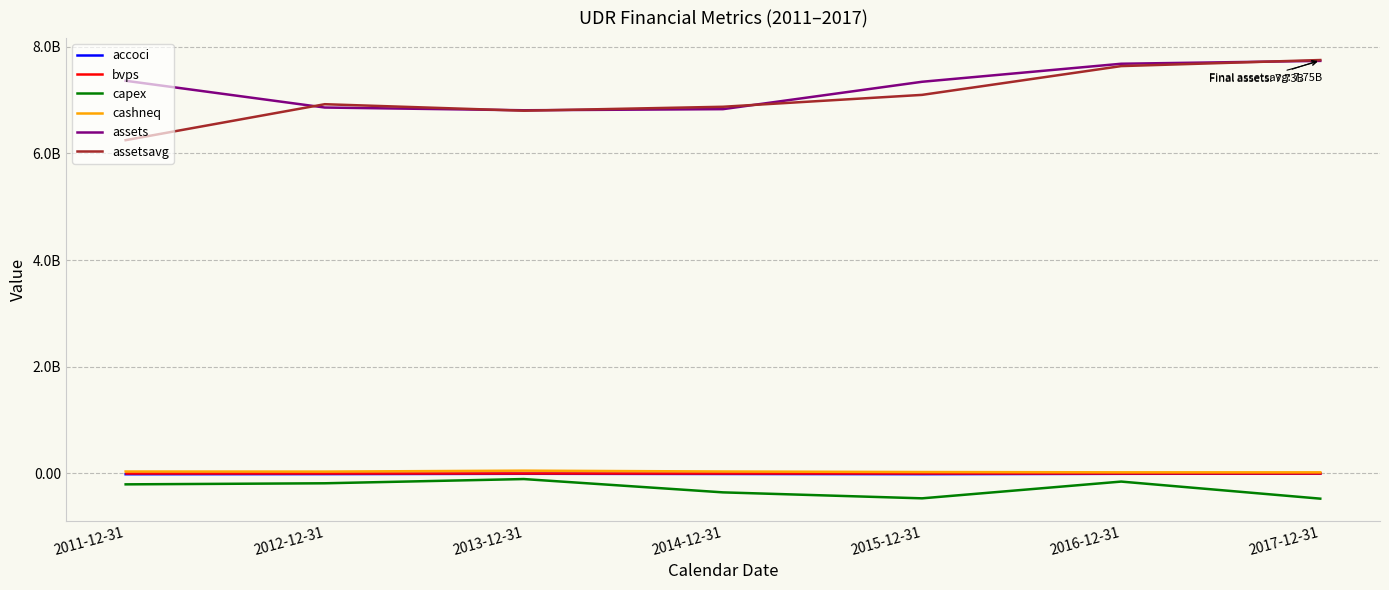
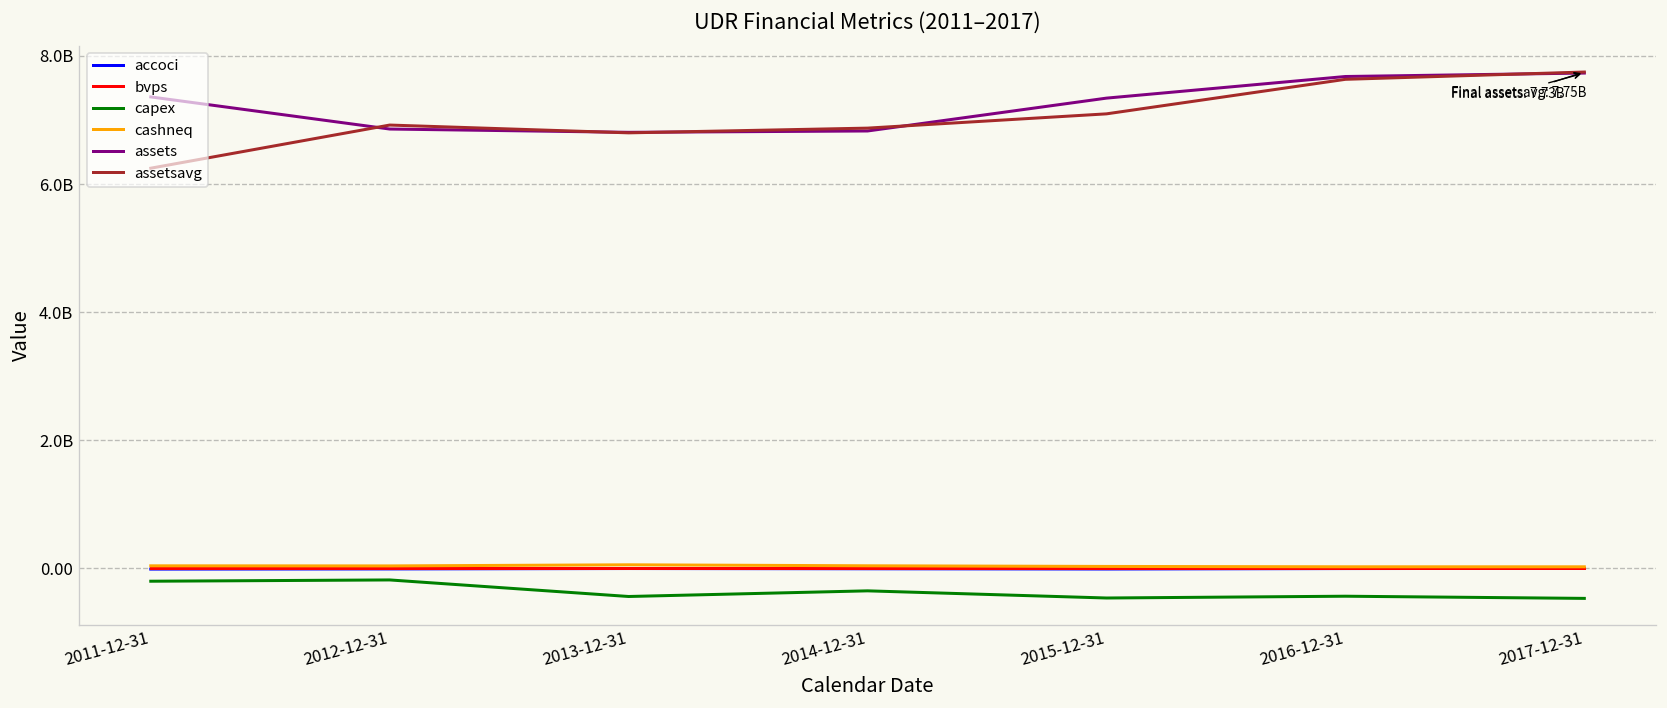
capex, 2013-12-31: -100000000 -> -400000000
capex, 2016-12-31: -200000000 -> -400000000
